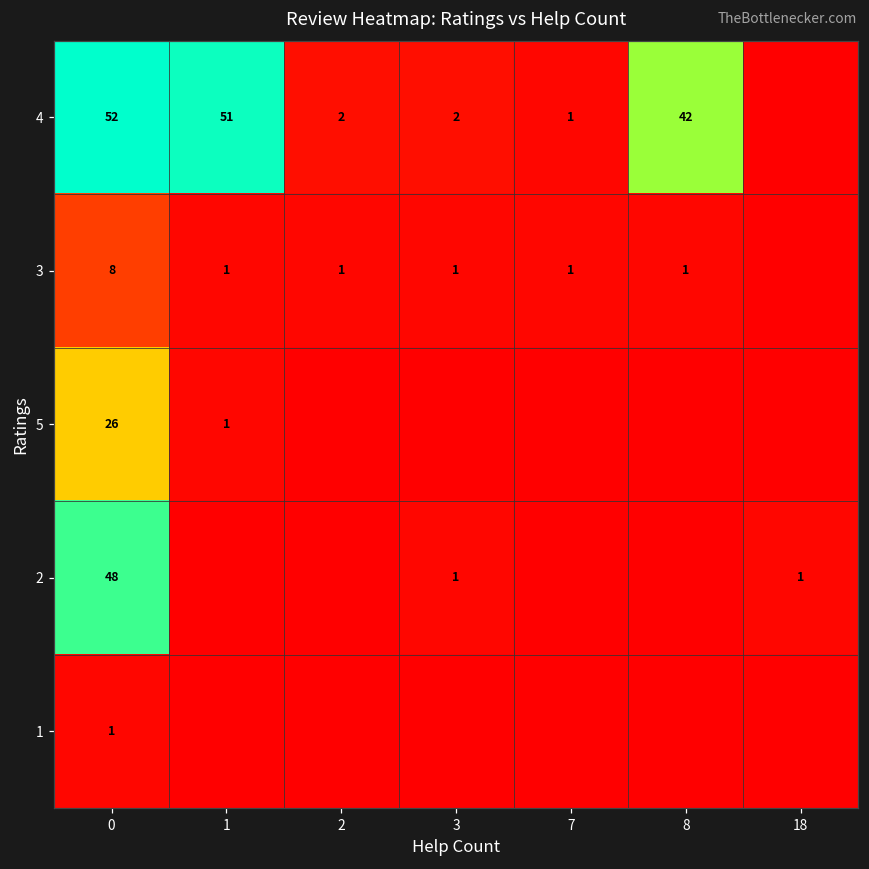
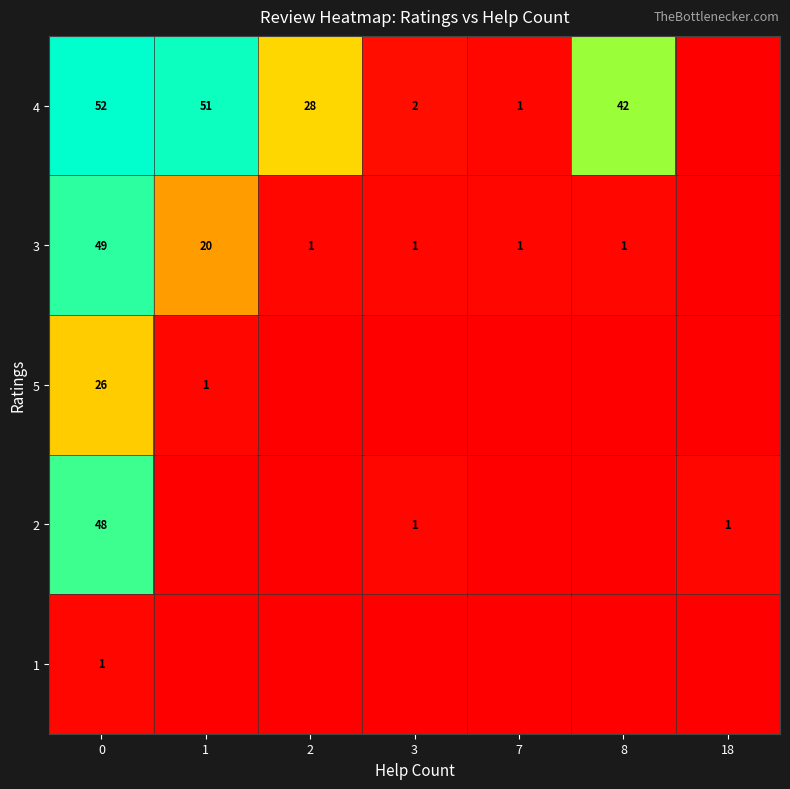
4, 2: 2 -> 28
3, 0: 8 -> 49
3, 1: 1 -> 20
